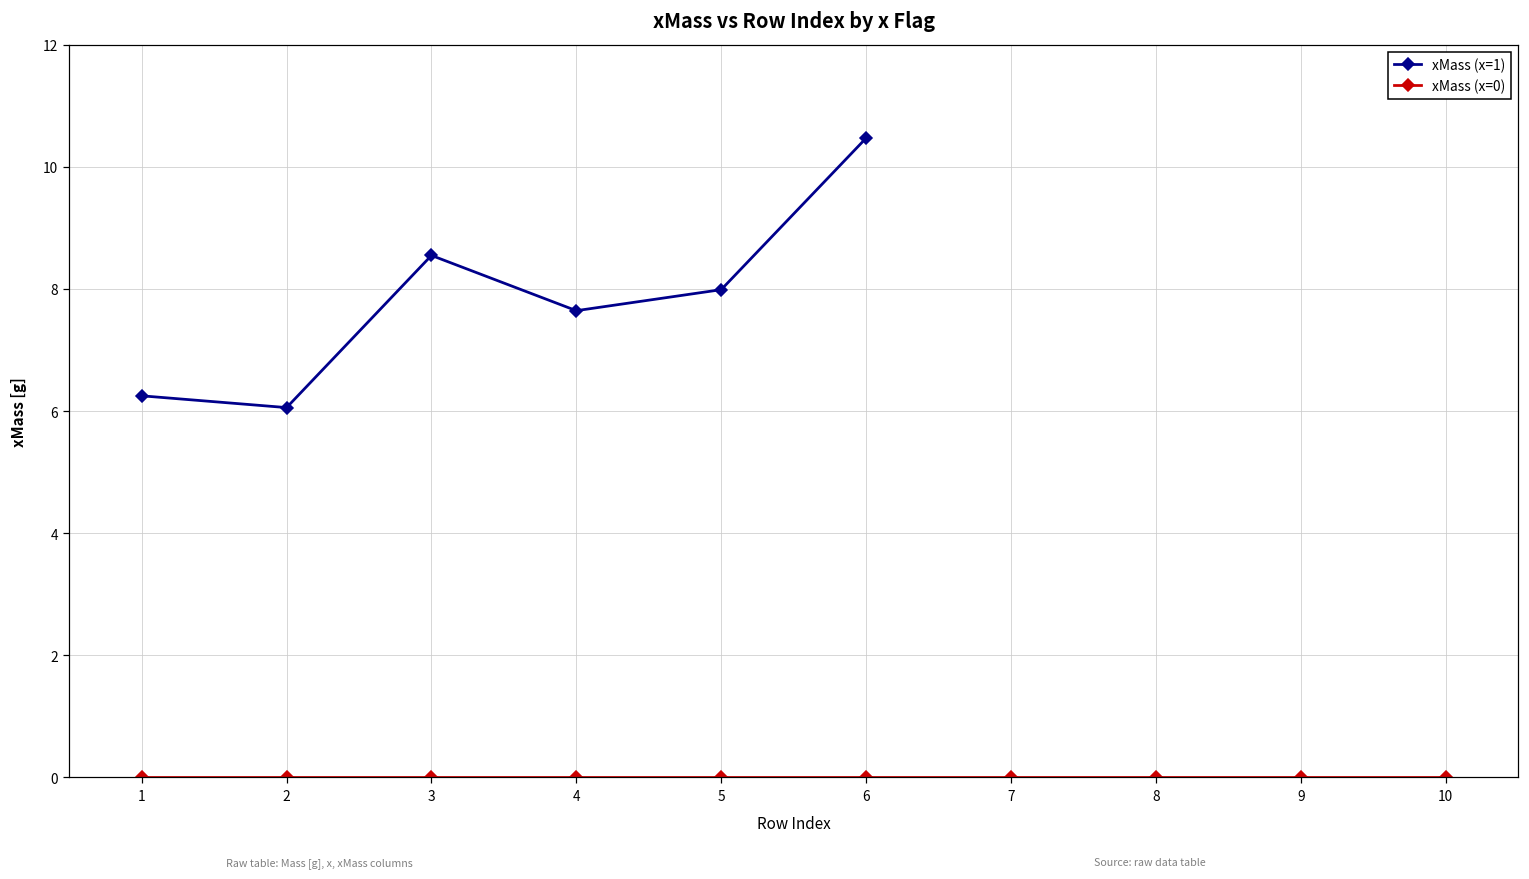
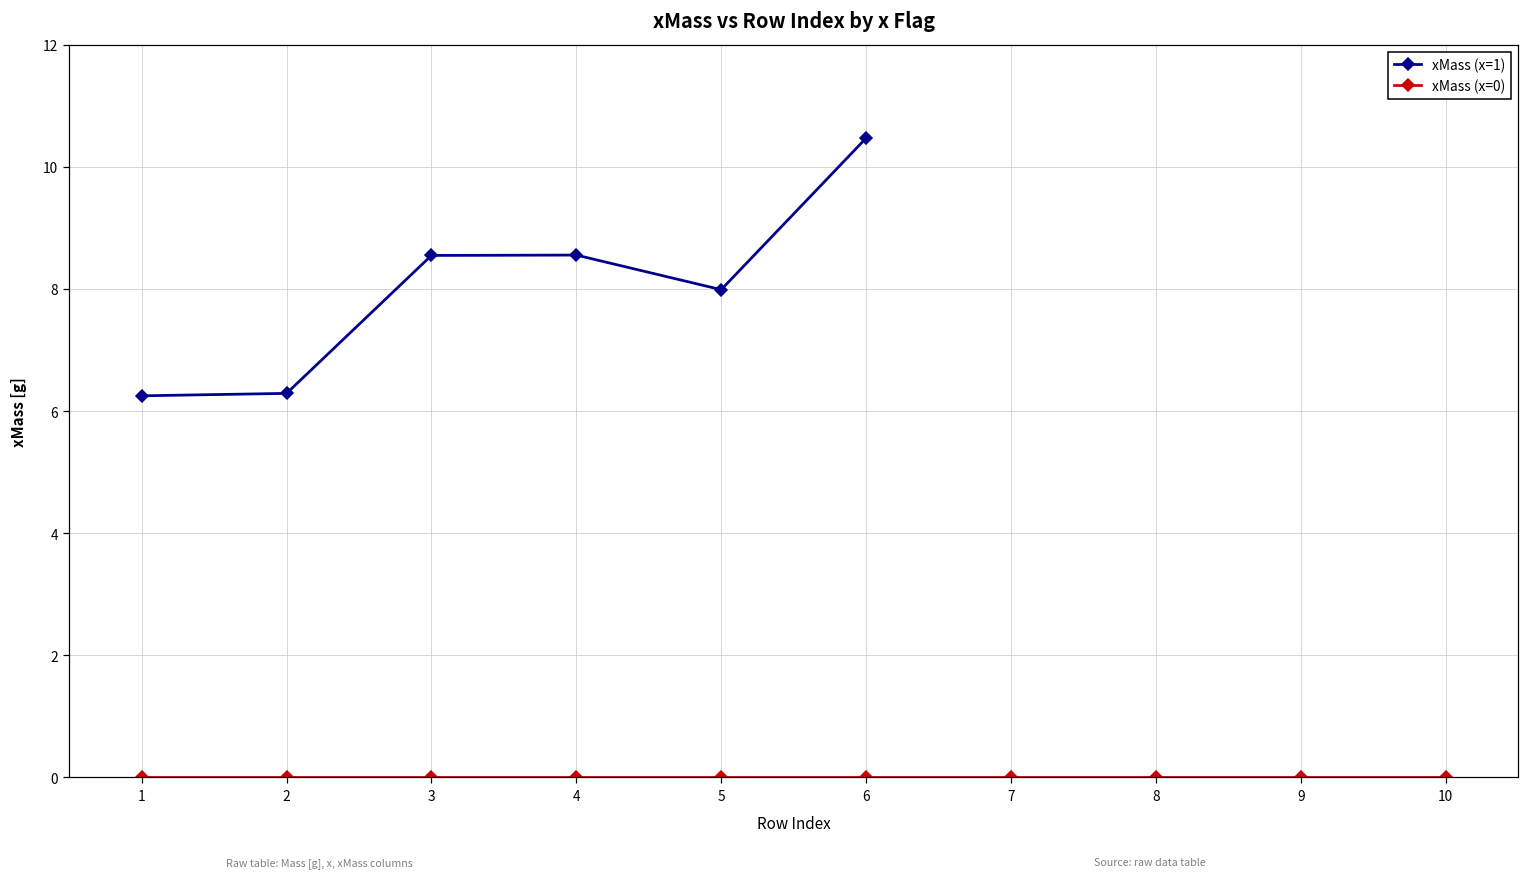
xMass (x=1), 2: 6.1 -> 6.3
xMass (x=1), 4: 7.6 -> 8.6
